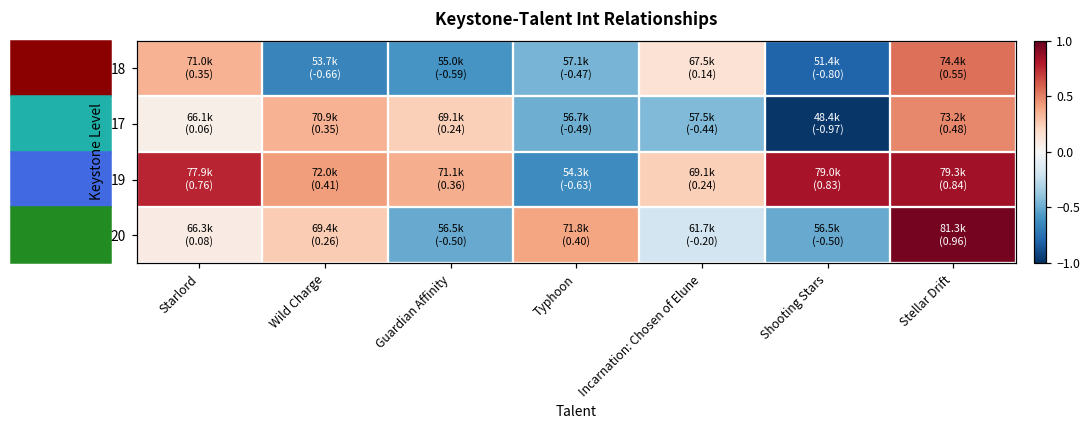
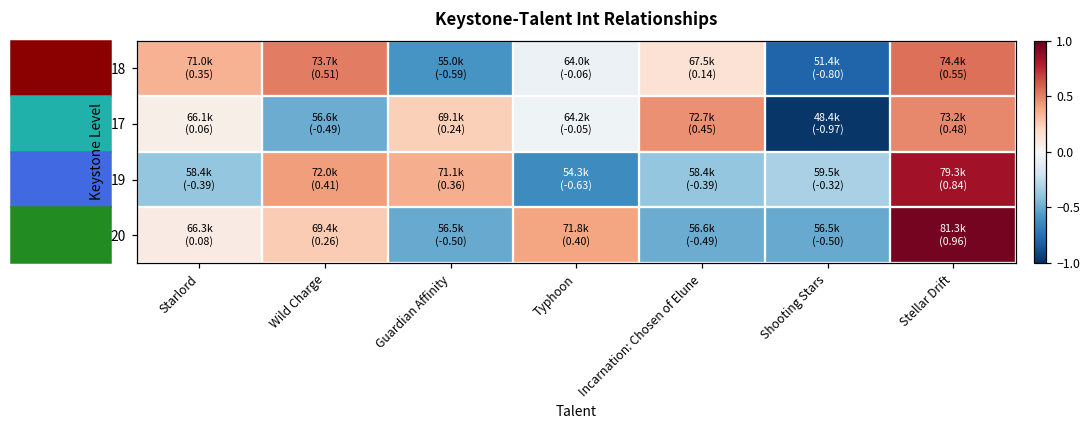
18, Wild Charge: 53.7k (-0.66) -> 73.7k (0.51)
18, Typhoon: 57.1k (-0.47) -> 64.0k (-0.06)
17, Wild Charge: 70.9k (0.35) -> 56.6k (-0.49)
17, Typhoon: 56.7k (-0.49) -> 64.2k (-0.05)
17, Incarnation: Chosen of Elune: 57.5k (-0.44) -> 72.7k (0.45)
19, Starlord: 77.9k (0.76) -> 58.4k (-0.39)
19, Incarnation: Chosen of Elune: 69.1k (0.24) -> 58.4k (-0.39)
19, Shooting Stars: 79.0k (0.83) -> 59.5k (-0.32)
20, Incarnation: Chosen of Elune: 61.7k (-0.20) -> 56.6k (-0.49)
